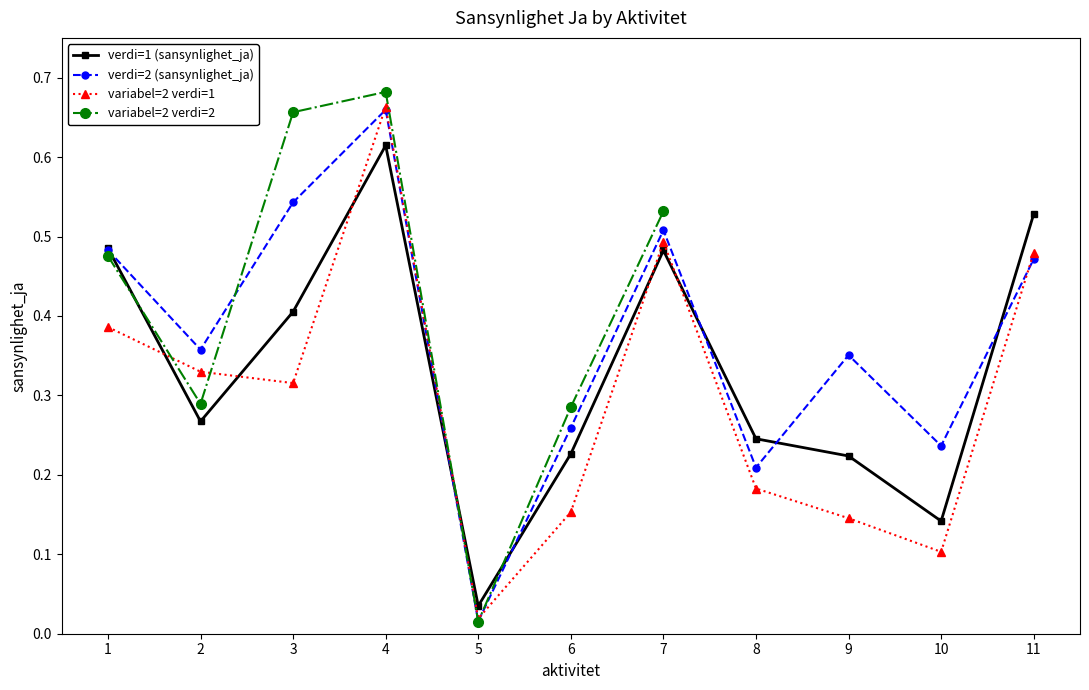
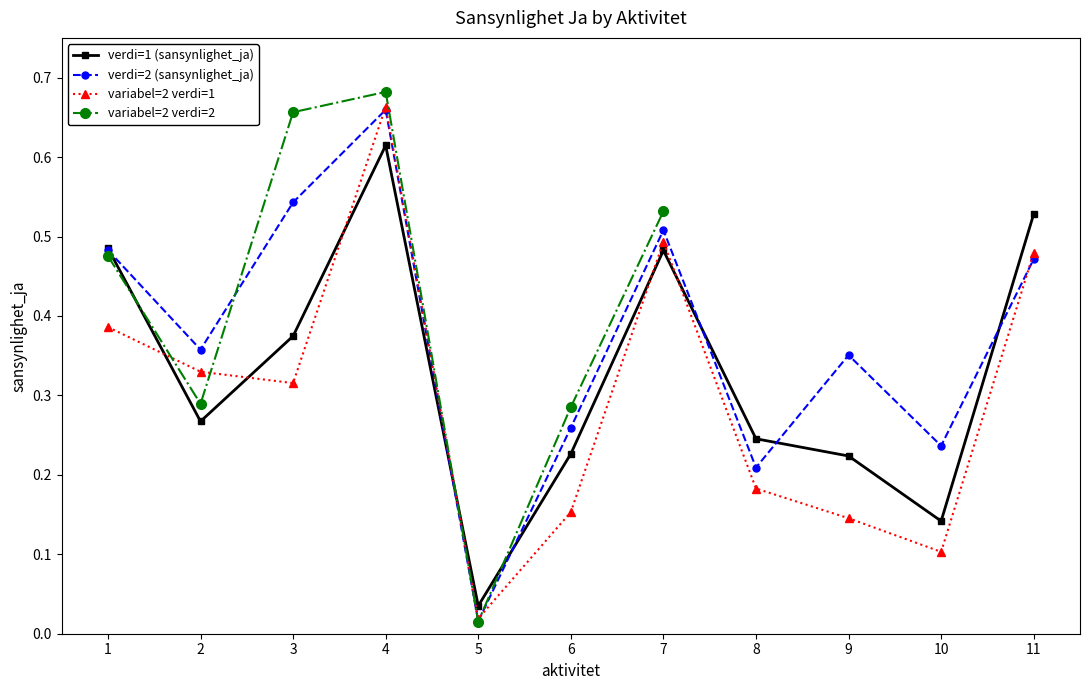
verdi=1 (sansynlighet_ja), 3: 0.41 -> 0.37
